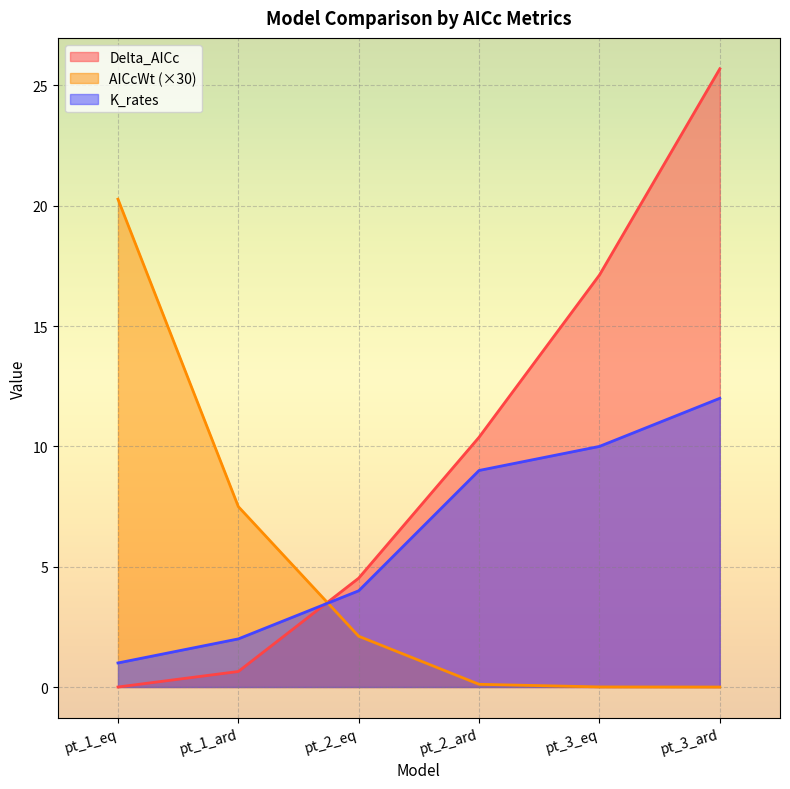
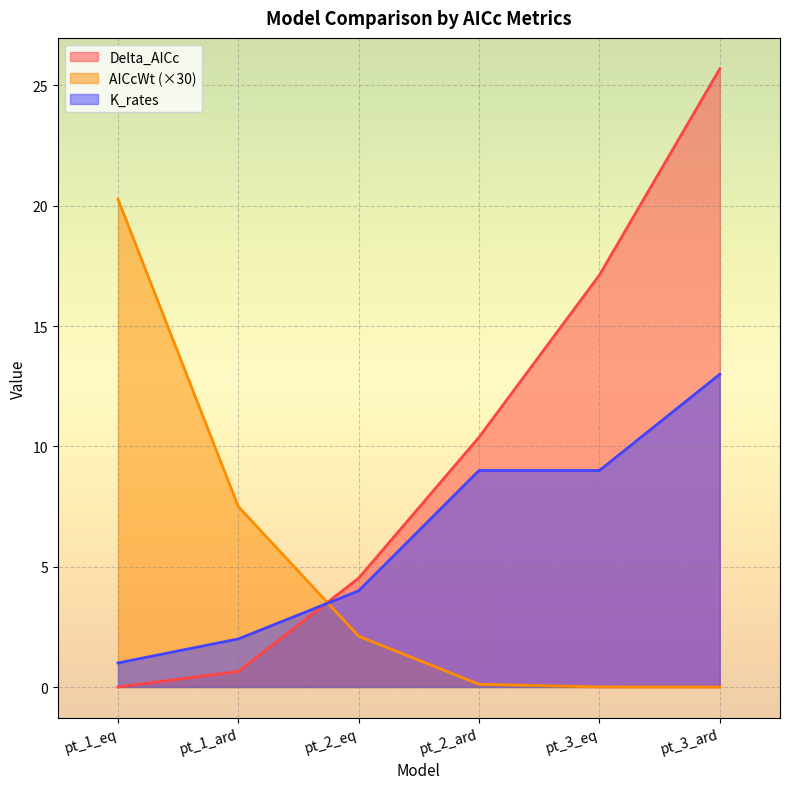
K_rates, pt_3_eq: 10 -> 9
K_rates, pt_3_ard: 12 -> 13
